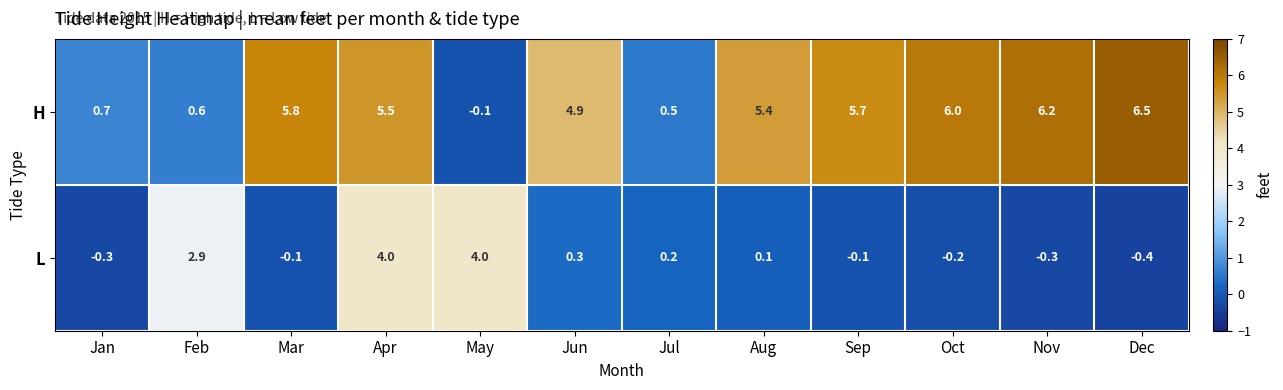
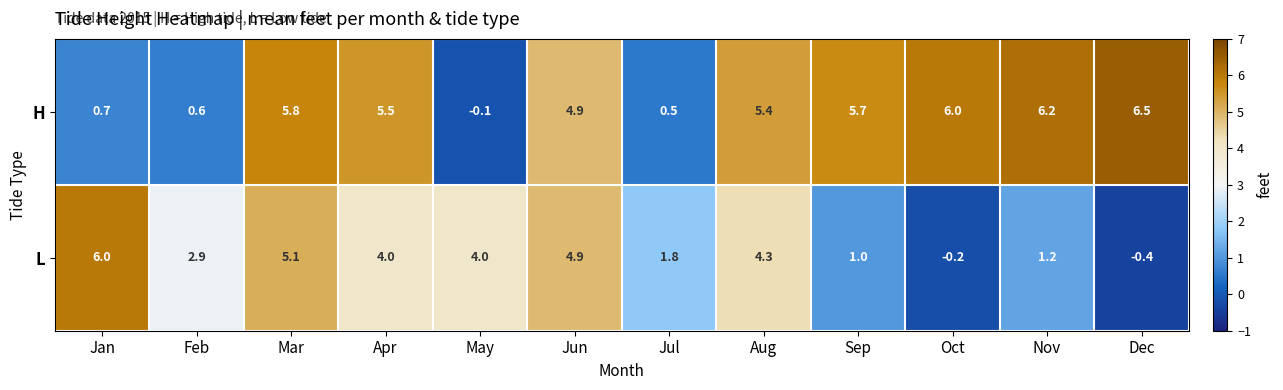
L, Jan: -0.3 -> 6.0
L, Mar: -0.1 -> 5.1
L, Jun: 0.3 -> 4.9
L, Jul: 0.2 -> 1.8
L, Aug: 0.1 -> 4.3
L, Sep: -0.1 -> 1.0
L, Nov: -0.3 -> 1.2
